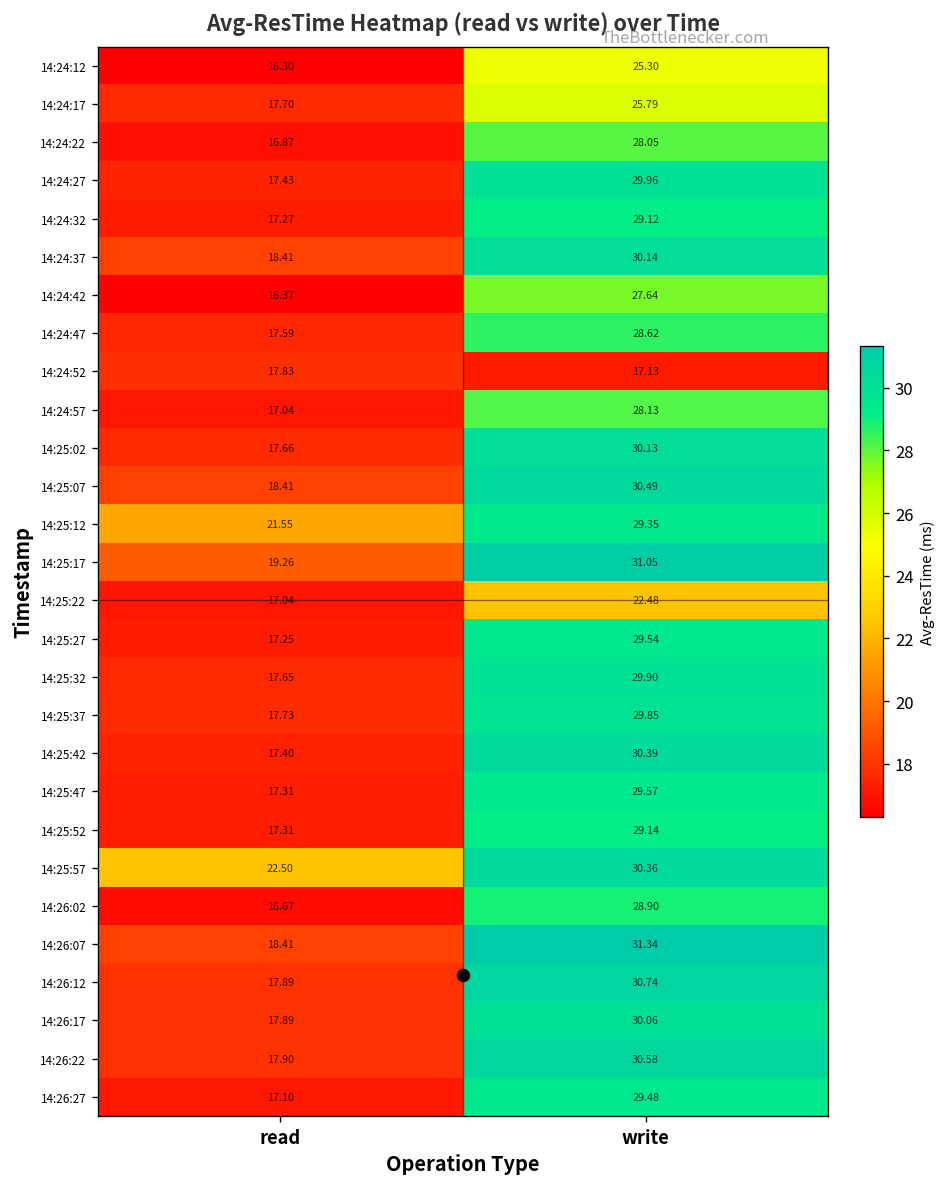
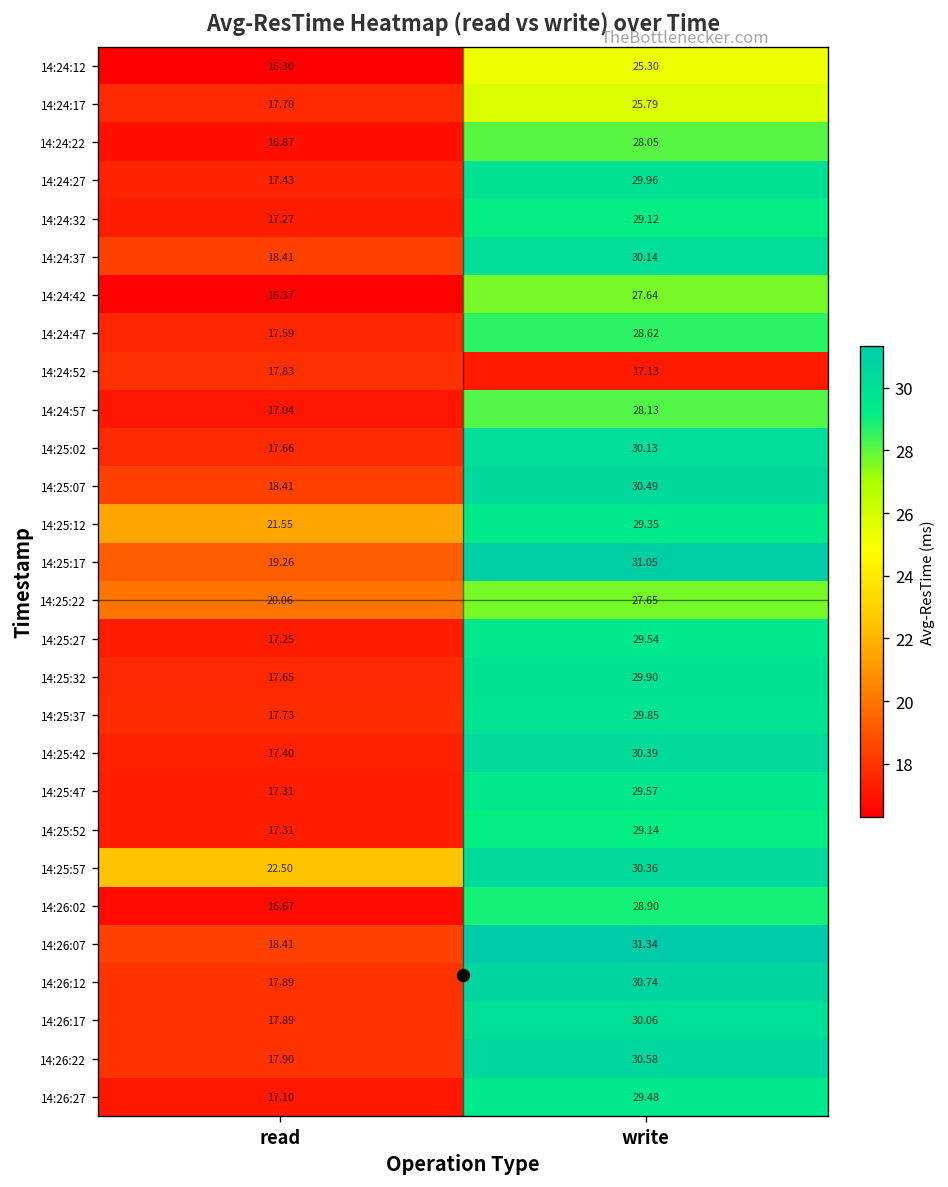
14:25:22, read: 17.04 -> 20.06
14:25:22, write: 22.48 -> 27.65
